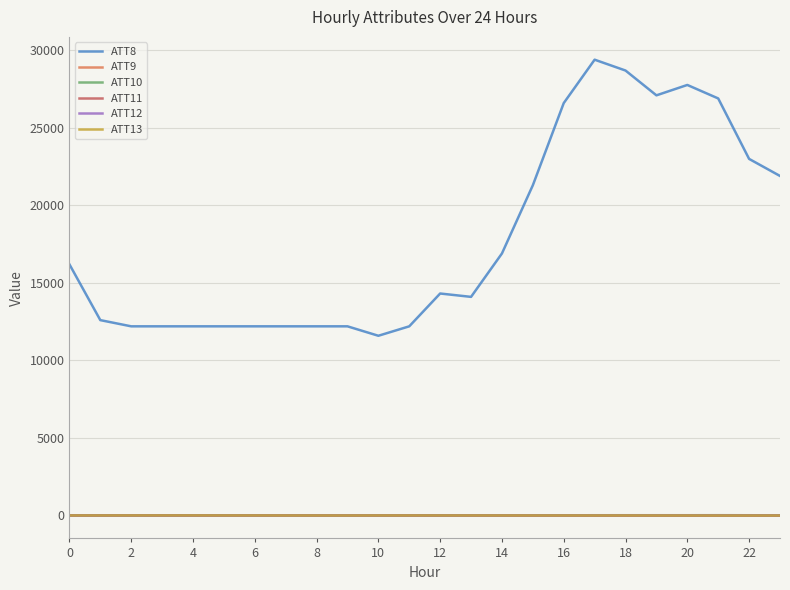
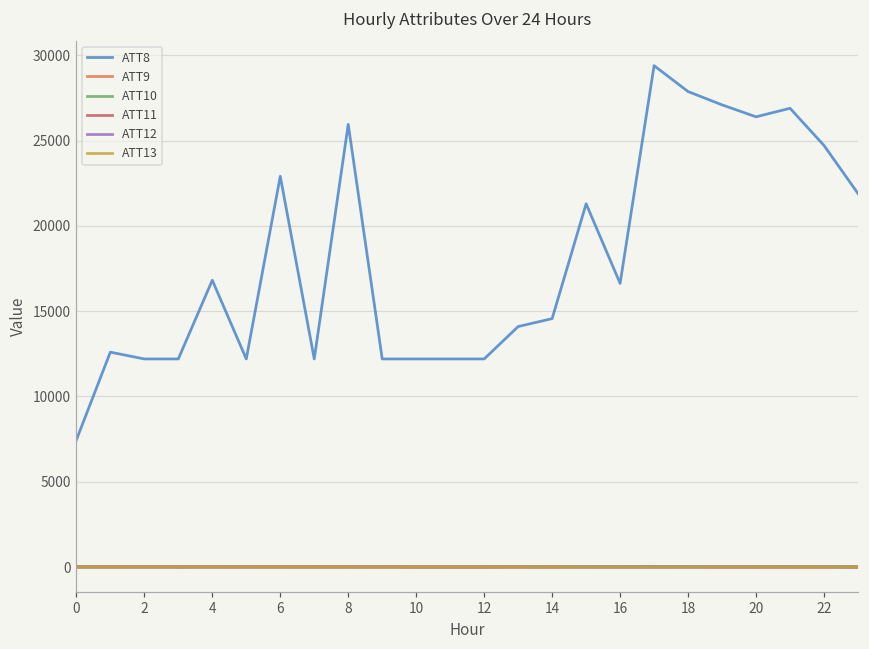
ATT8, 0: 16200 -> 7400
ATT8, 4: 12200 -> 16800
ATT8, 6: 12200 -> 22900
ATT8, 8: 12200 -> 26000
ATT8, 10: 11600 -> 12200
ATT8, 12: 14300 -> 12200
ATT8, 14: 16900 -> 14600
ATT8, 16: 26600 -> 16600
ATT8, 18: 28700 -> 27900
ATT8, 20: 27800 -> 26400
ATT8, 22: 23000 -> 24700
